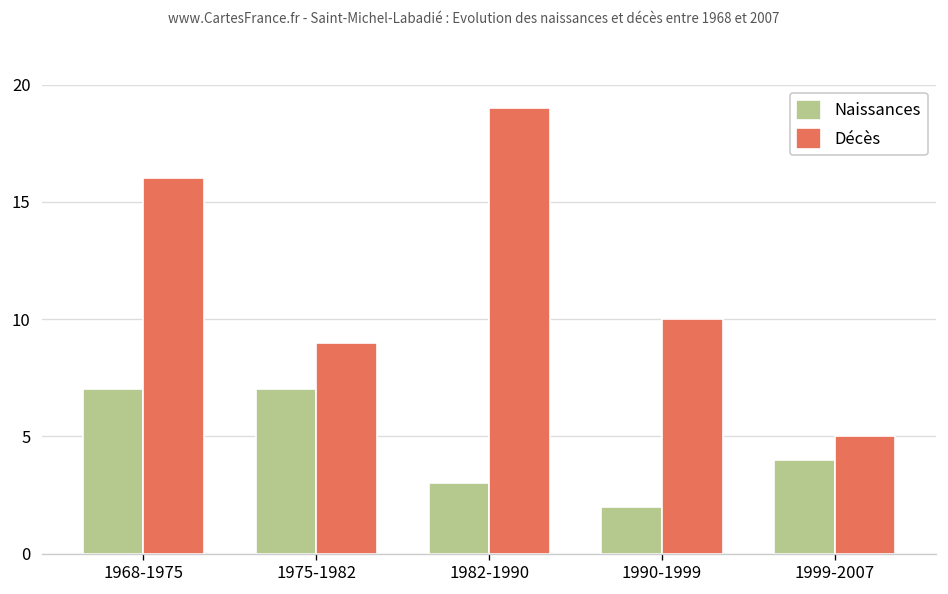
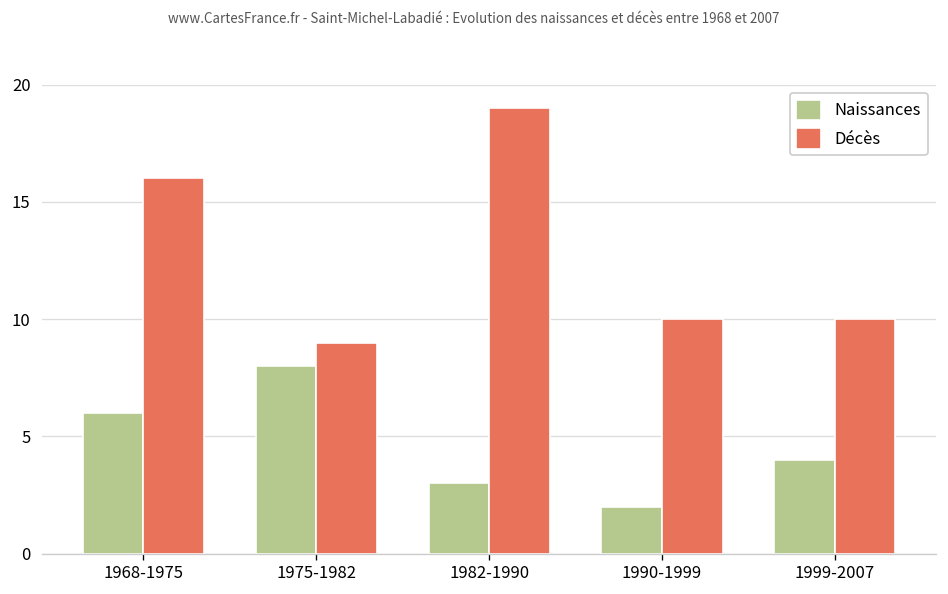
Naissances, 1968-1975: 7 -> 6
Naissances, 1975-1982: 7 -> 8
Décès, 1999-2007: 5 -> 10
